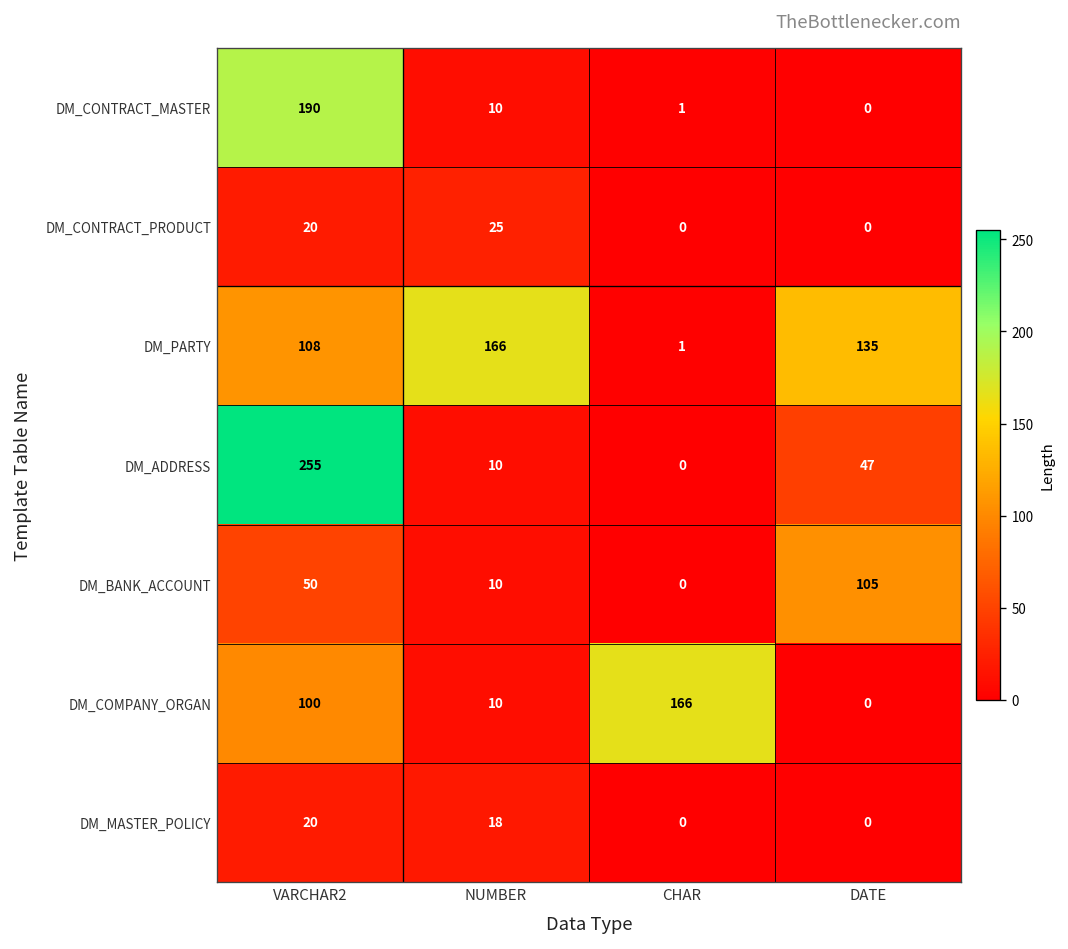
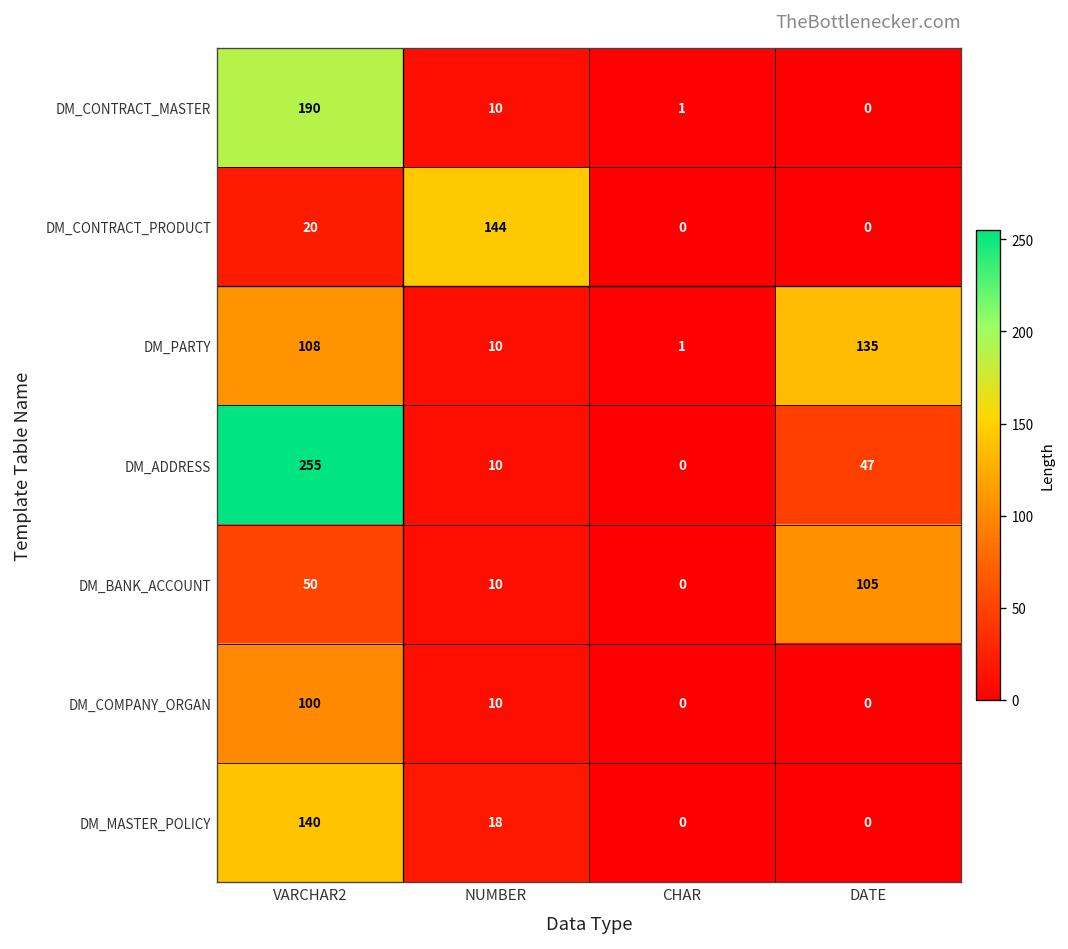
DM_CONTRACT_PRODUCT, NUMBER: 25 -> 144
DM_PARTY, NUMBER: 166 -> 10
DM_COMPANY_ORGAN, CHAR: 166 -> 0
DM_MASTER_POLICY, VARCHAR2: 20 -> 140
